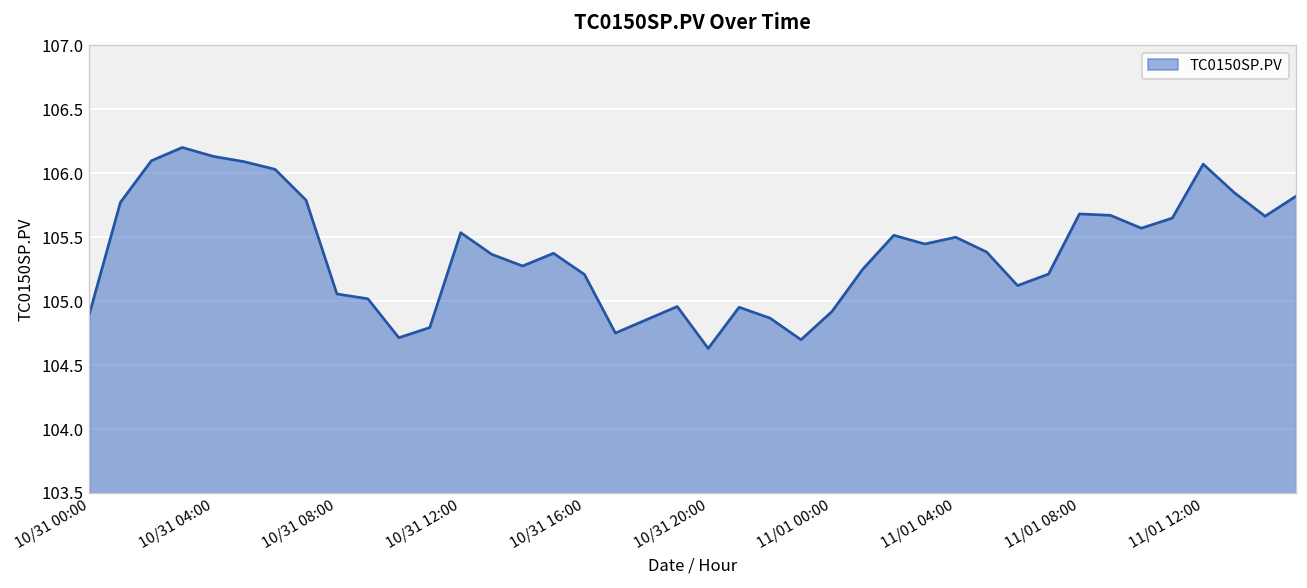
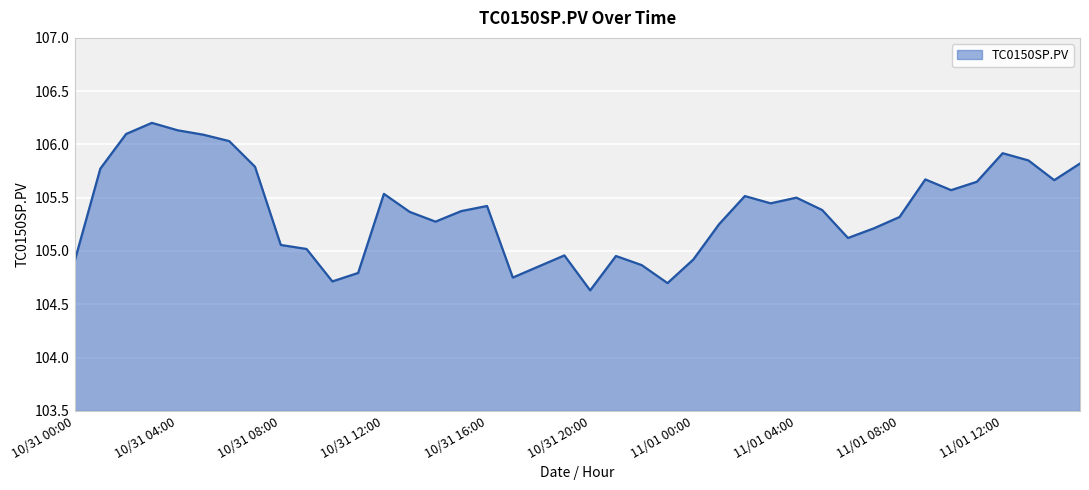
10/31 16:00: 105.21 -> 105.42
11/01 08:00: 105.68 -> 105.32
11/01 12:00: 106.07 -> 105.92
